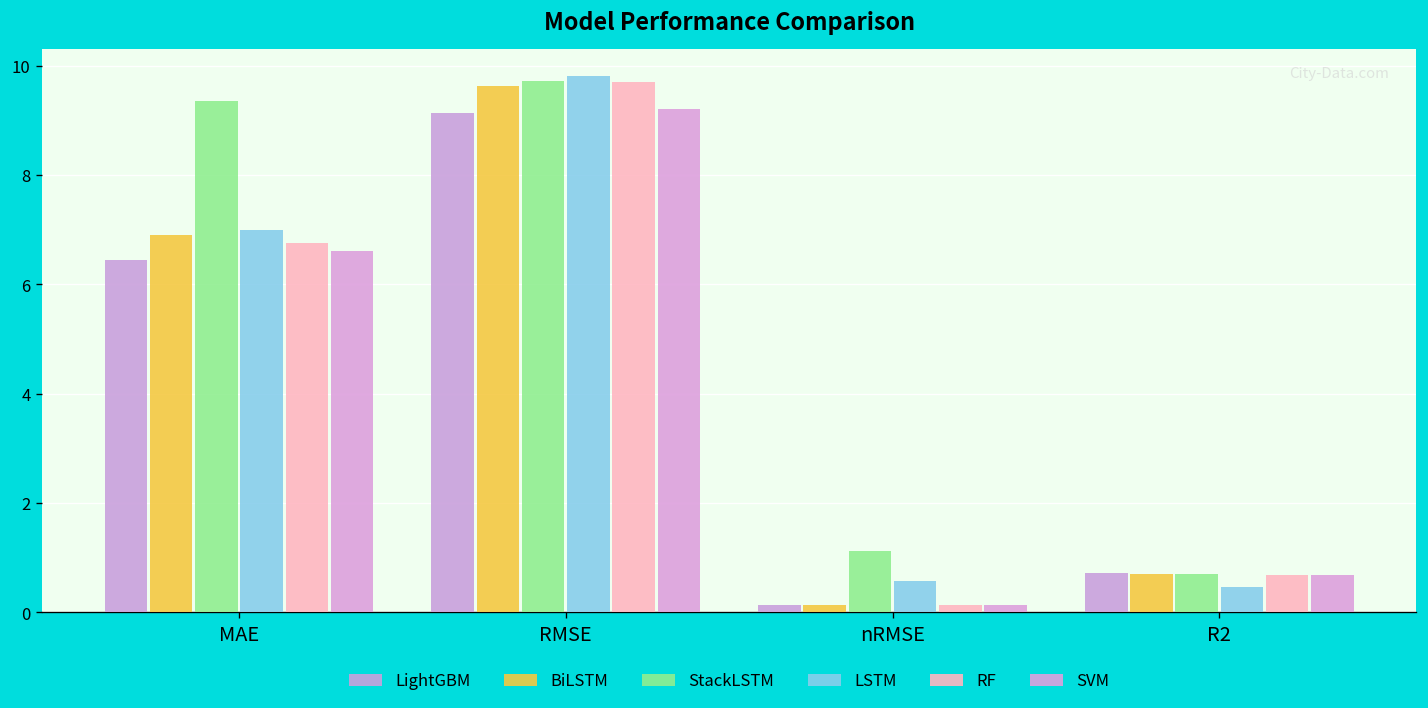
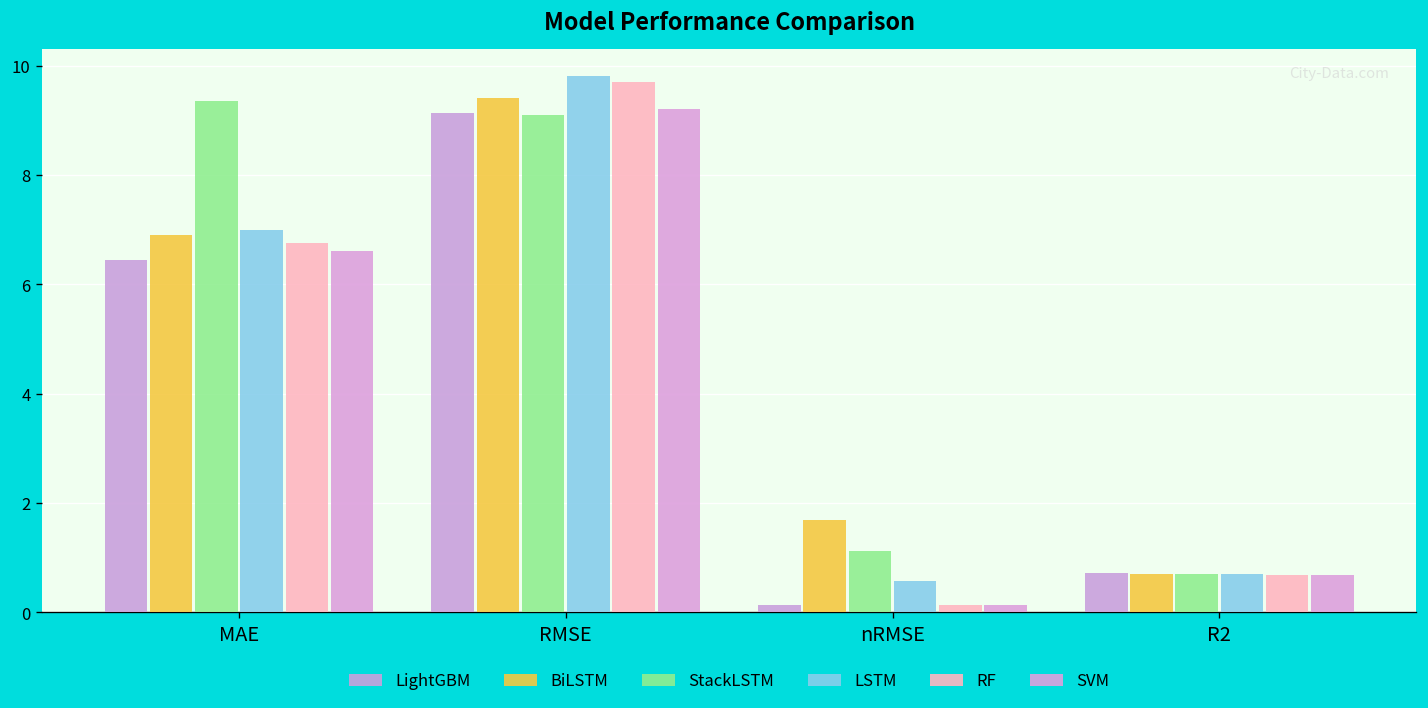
BiLSTM, RMSE: 9.6 -> 9.4
StackLSTM, RMSE: 9.7 -> 9.1
BiLSTM, nRMSE: 0.1 -> 1.7
LSTM, R2: 0.5 -> 0.7
